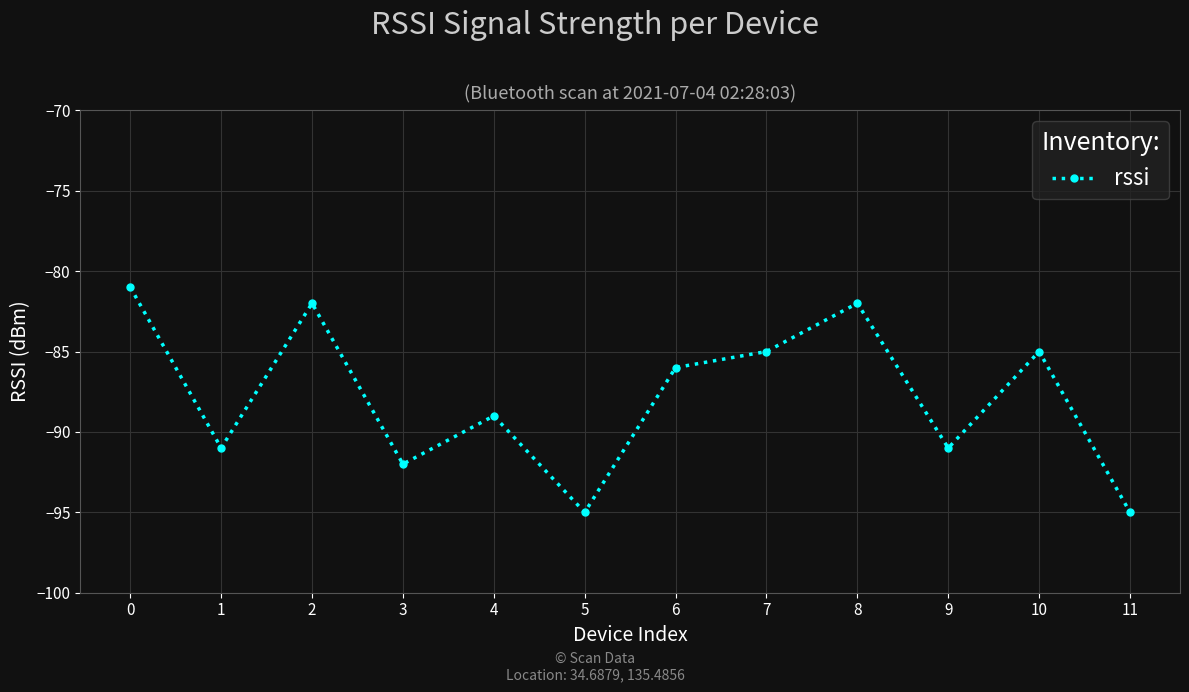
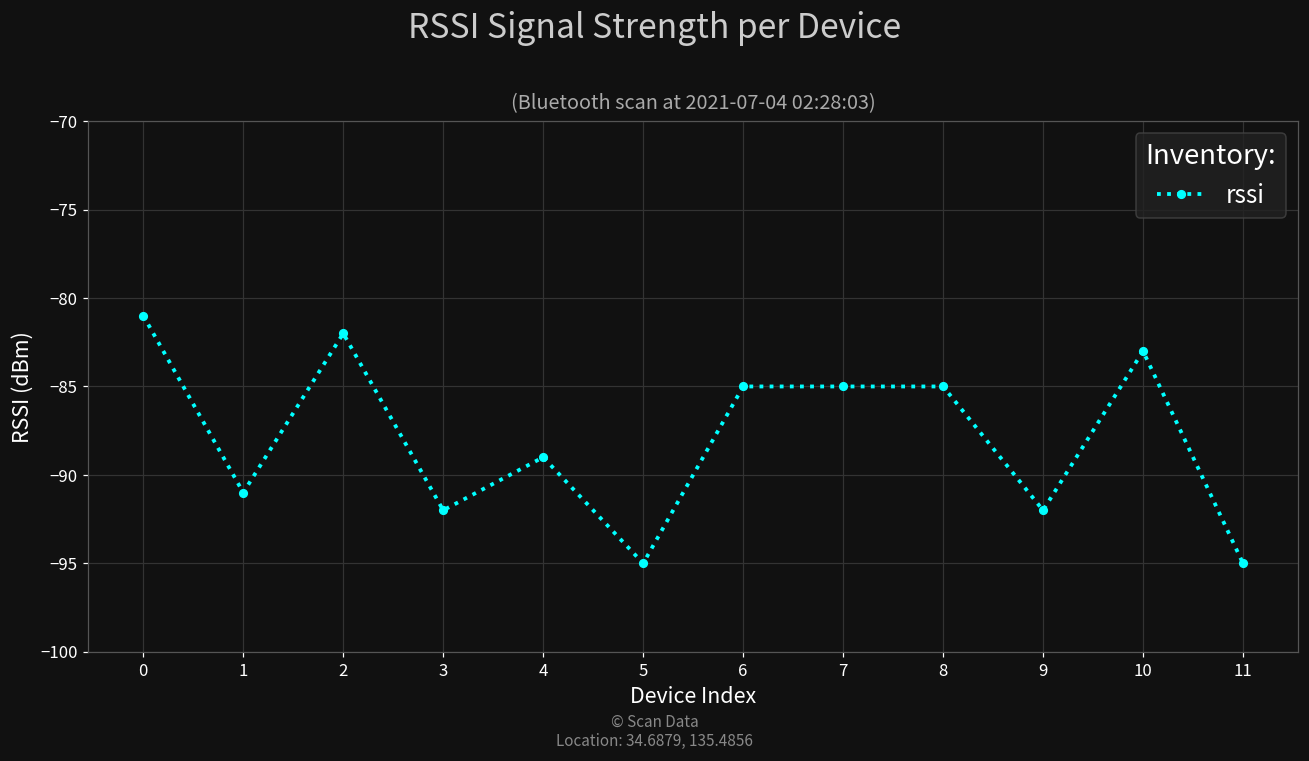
6: -86 -> -85
8: -82 -> -85
9: -91 -> -92
10: -85 -> -83
